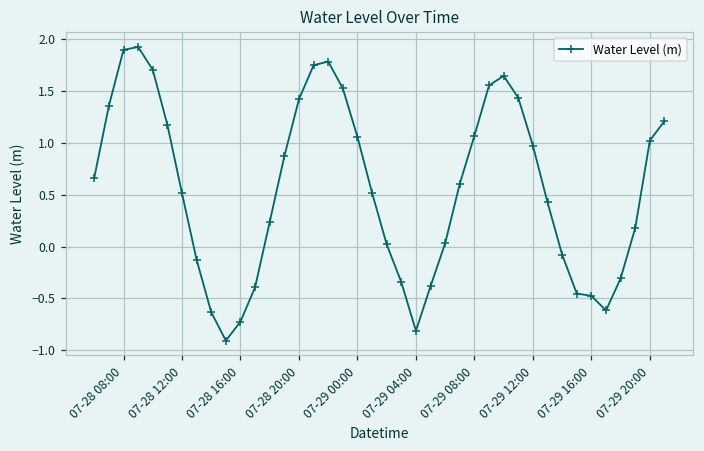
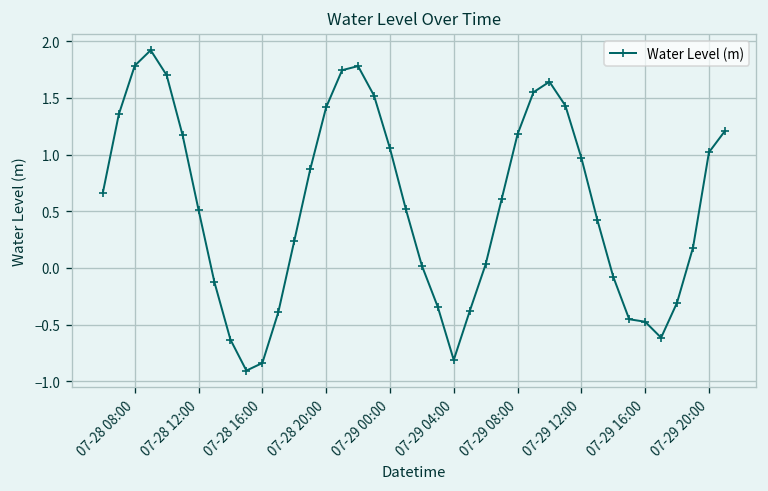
07-28 08:00: 1.9 -> 1.8
07-28 16:00: -0.7 -> -0.8
07-29 08:00: 1.1 -> 1.2
